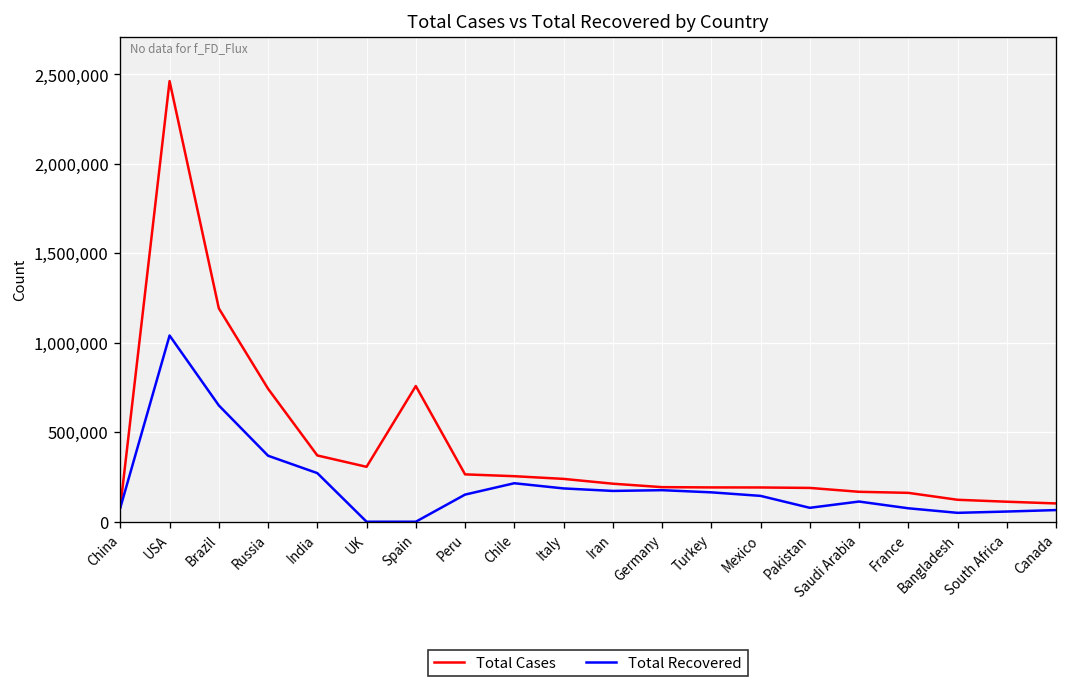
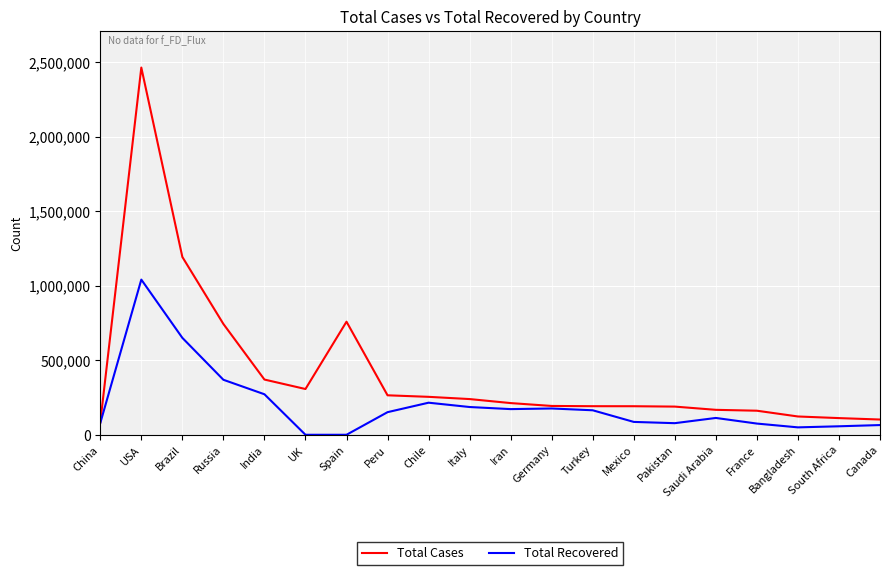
Total Recovered, Mexico: 140,000 -> 90,000
